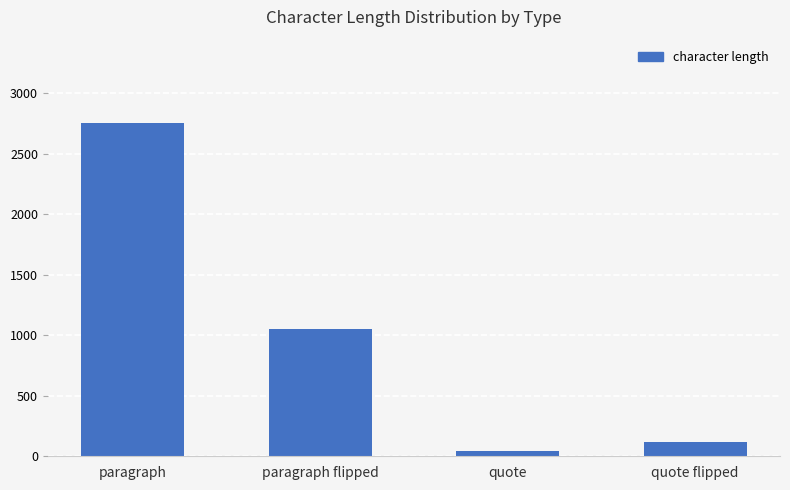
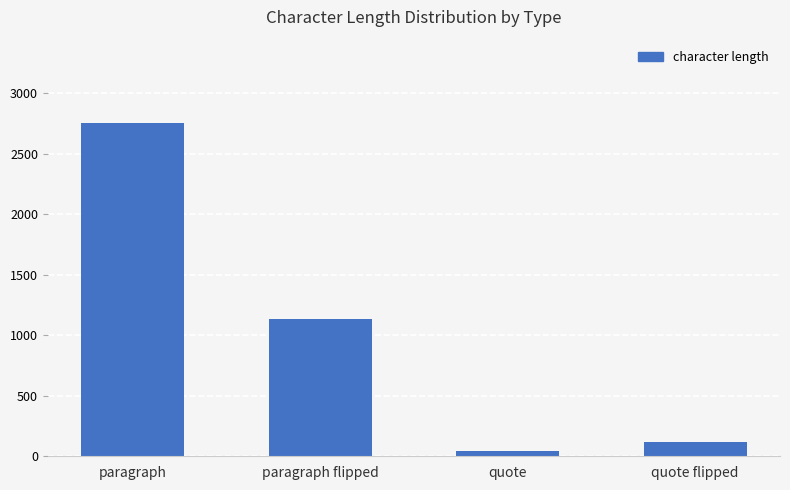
paragraph flipped: 1050 -> 1130
